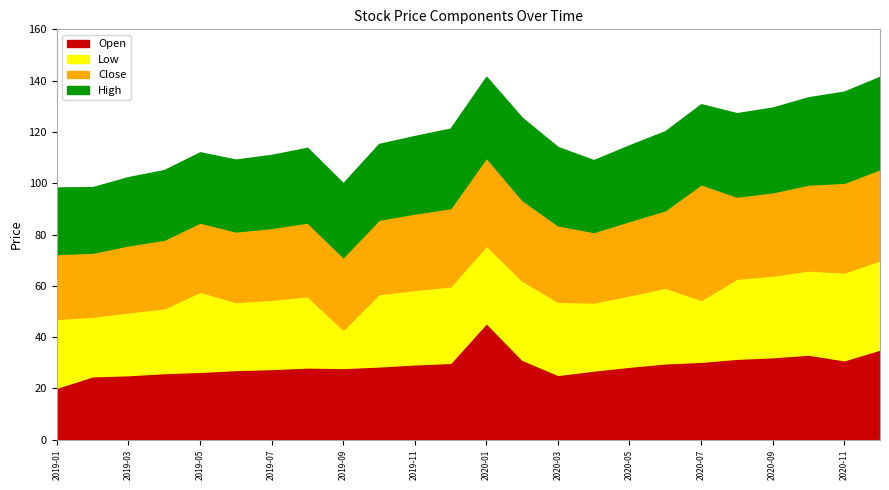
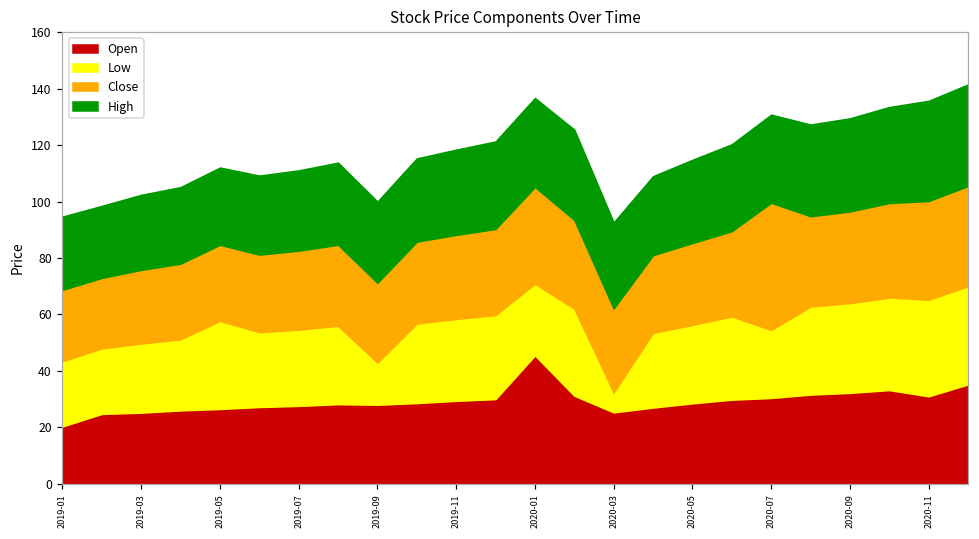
Low, 2019-01: 27 -> 23
Low, 2020-01: 30 -> 25
Low, 2020-03: 28 -> 7
